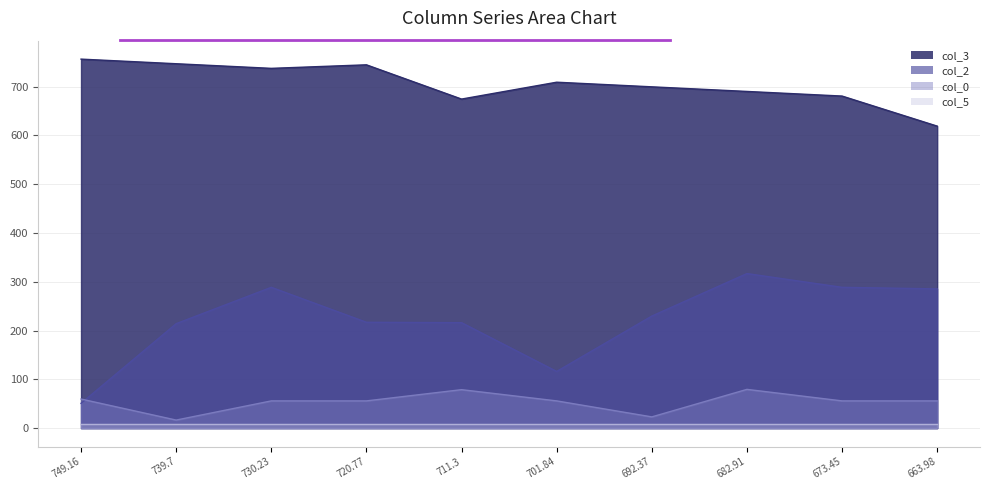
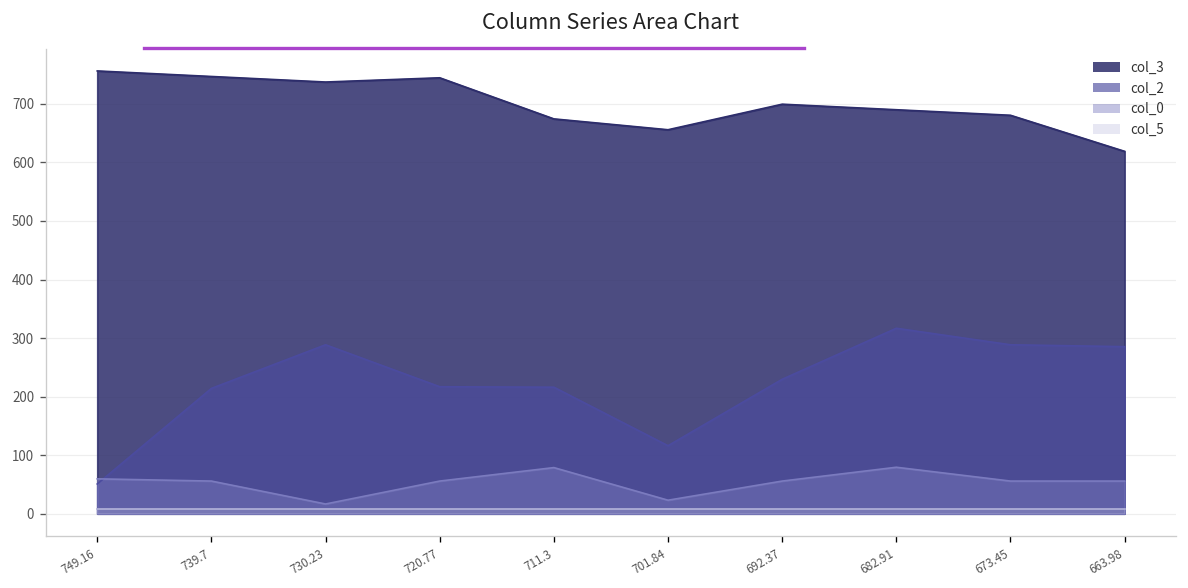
col_0, 739.7: 20 -> 60
col_0, 730.23: 60 -> 20
col_3, 701.84: 710 -> 660
col_0, 701.84: 60 -> 20
col_0, 692.37: 20 -> 60
